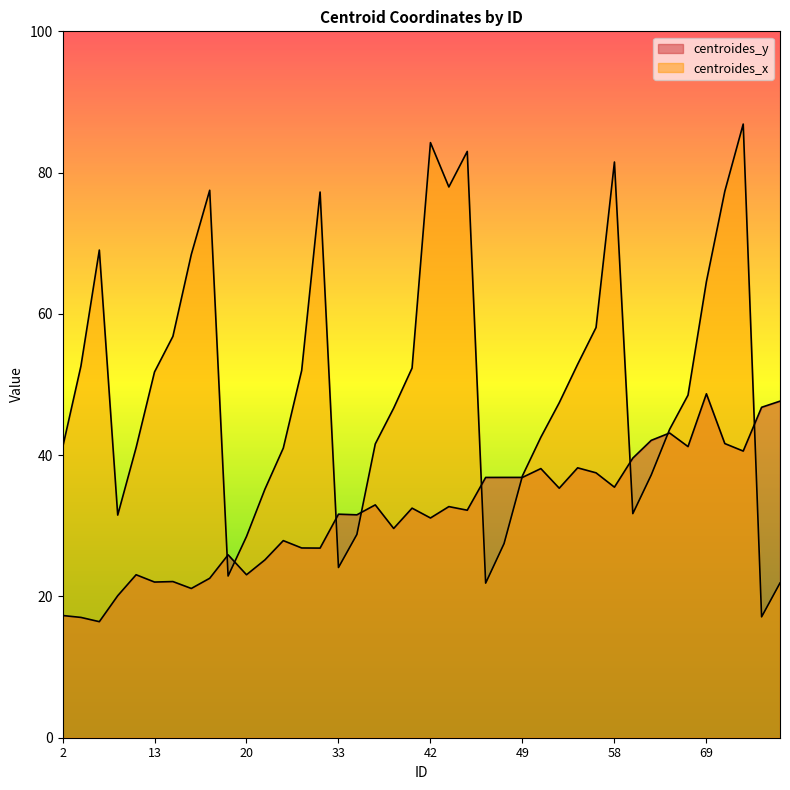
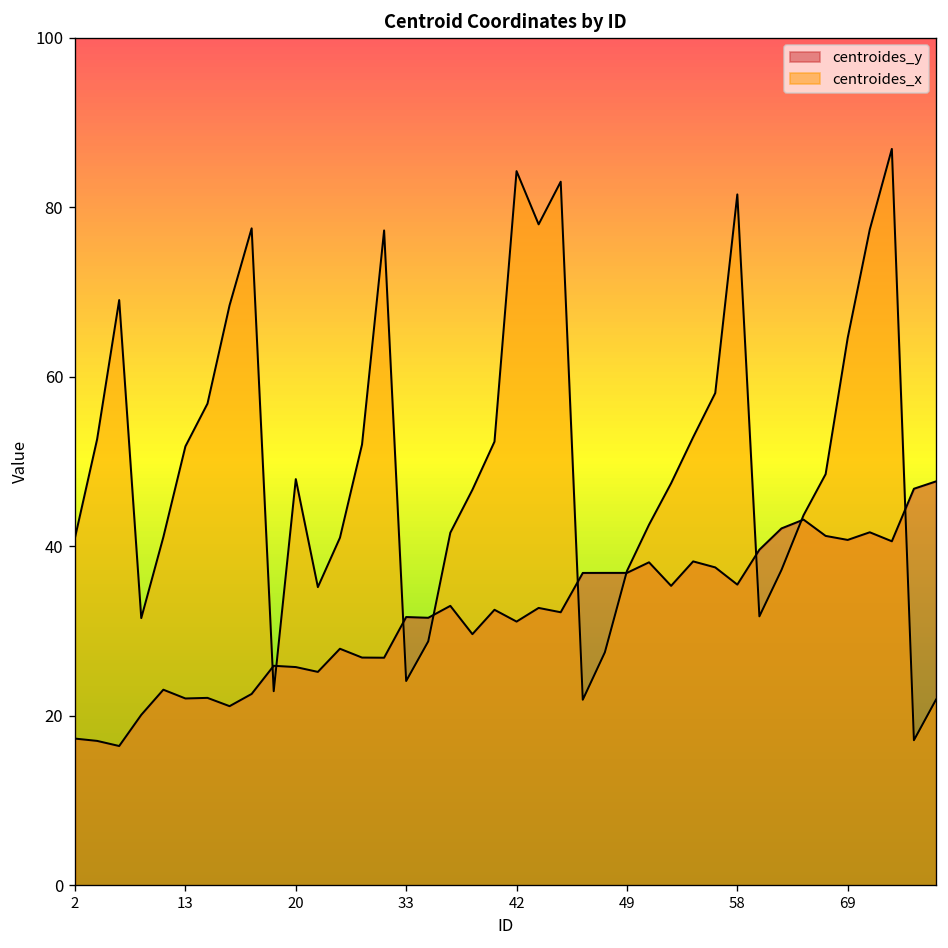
centroides_y, 20: 23 -> 26
centroides_x, 20: 28 -> 48
centroides_y, 69: 49 -> 41
